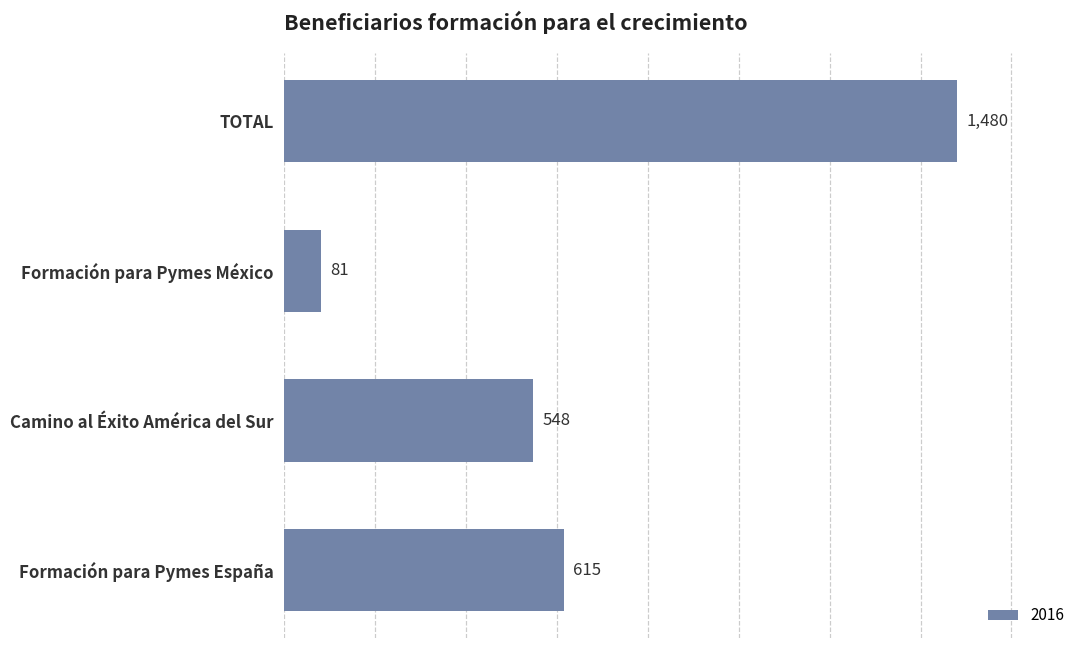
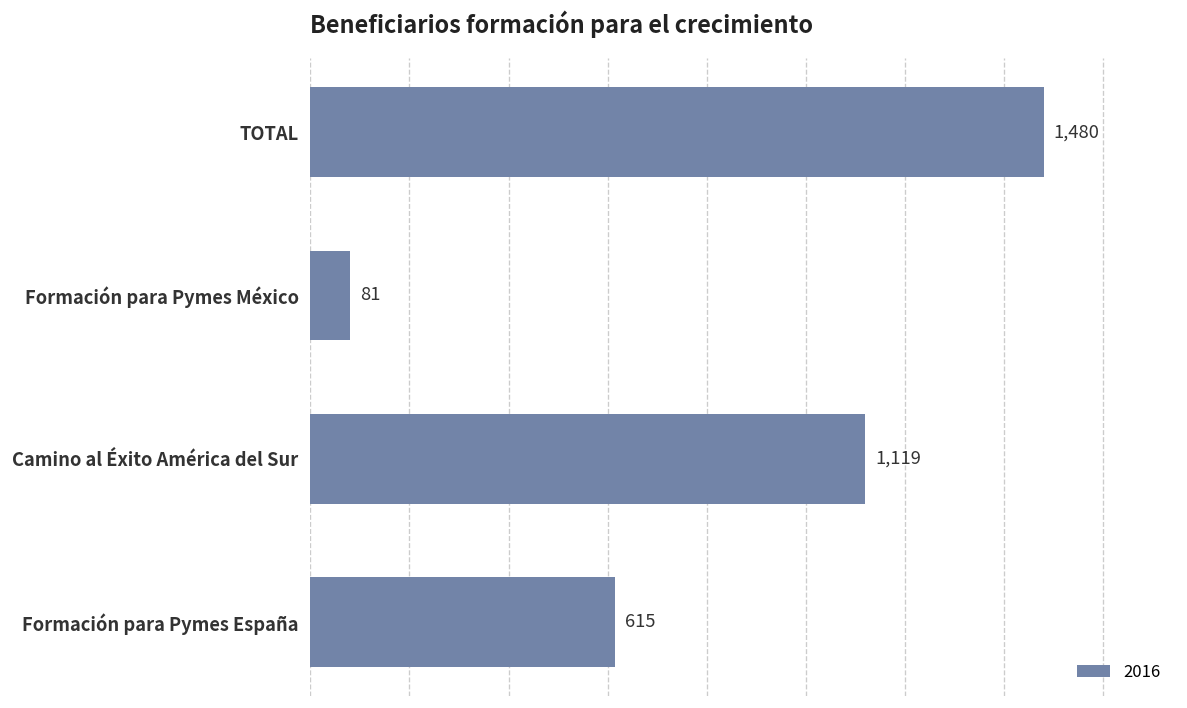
Camino al Éxito América del Sur: 548 -> 1,119
